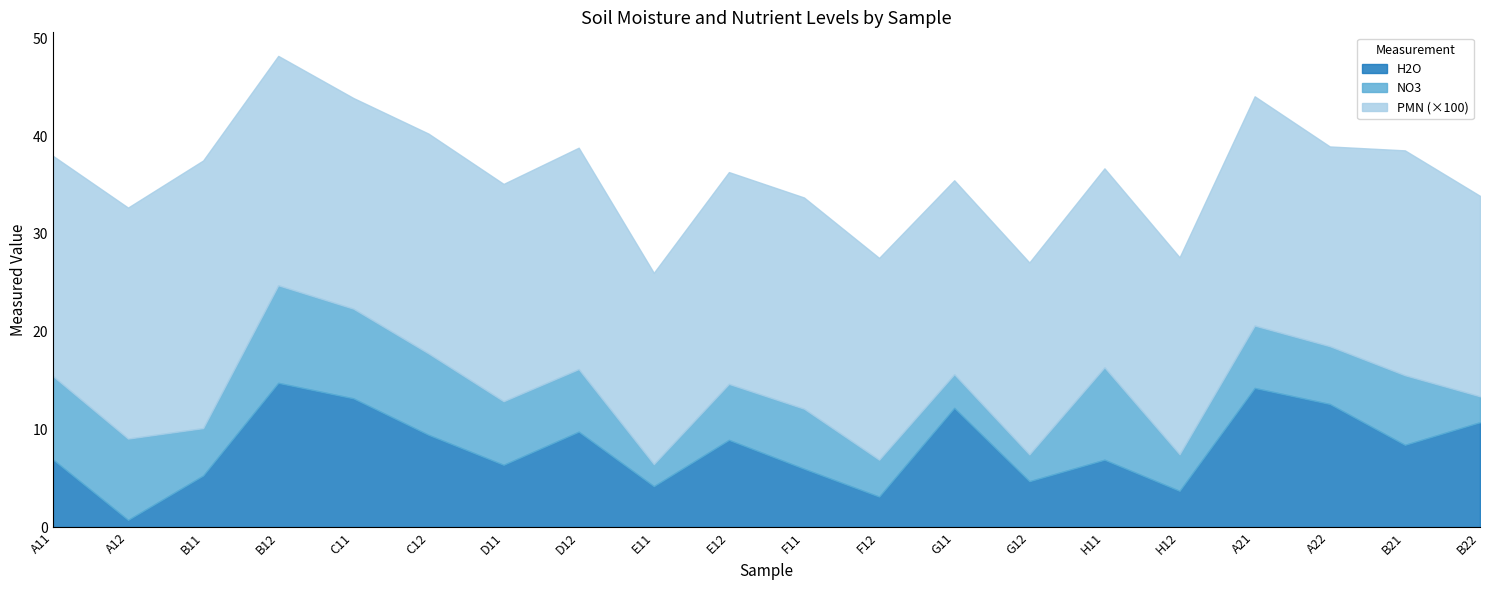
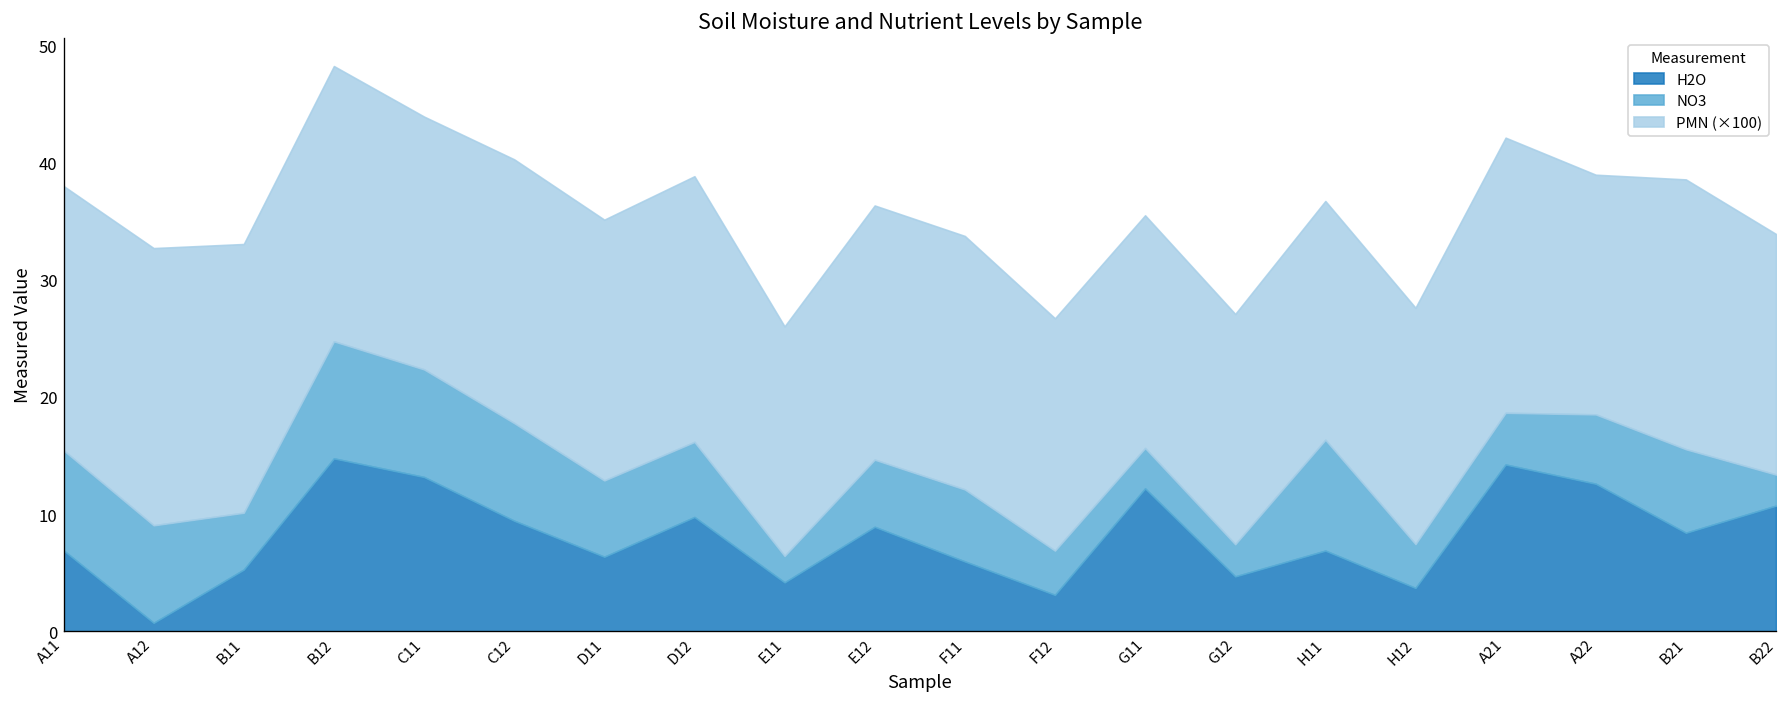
PMN (×100), B11: 27 -> 23
PMN (×100), F12: 21 -> 20
NO3, A21: 6 -> 4
